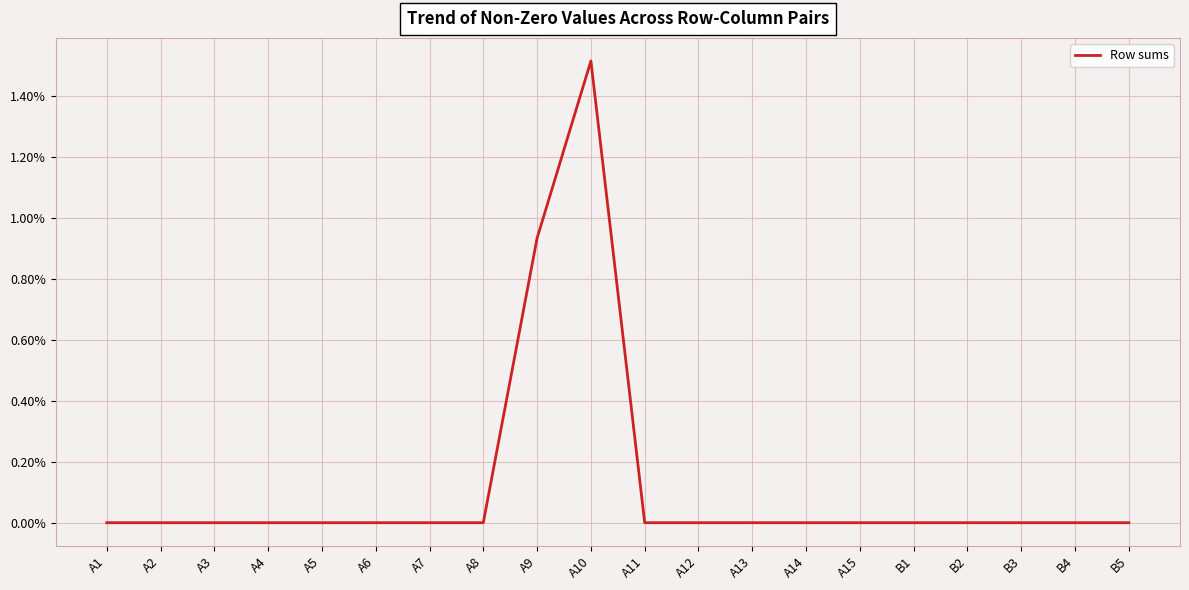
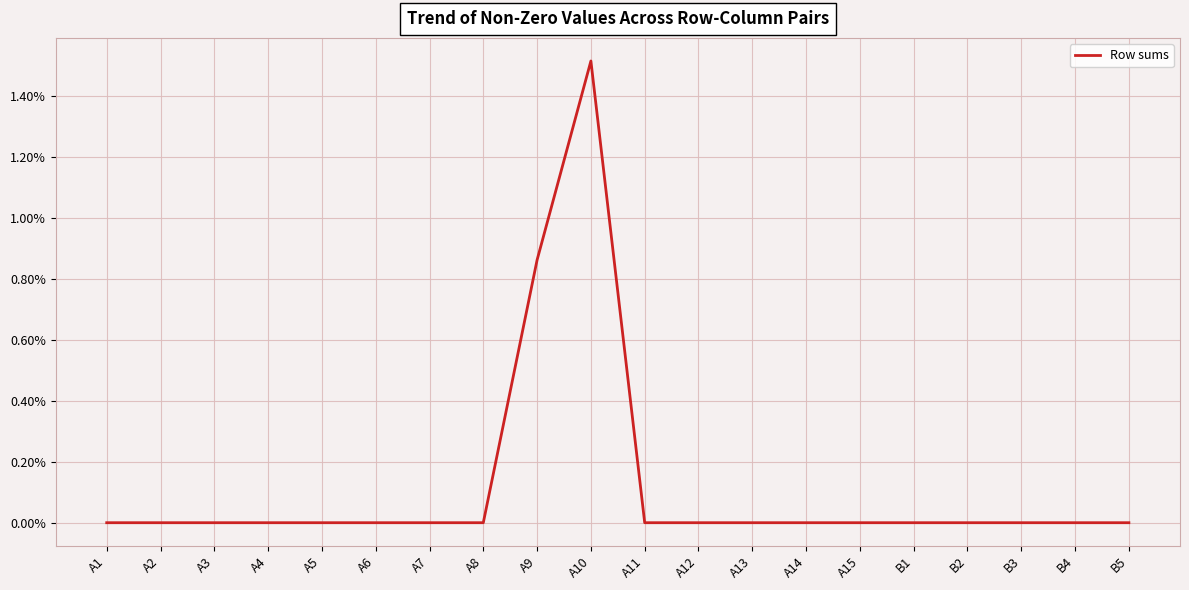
A9: 0.93% -> 0.86%
